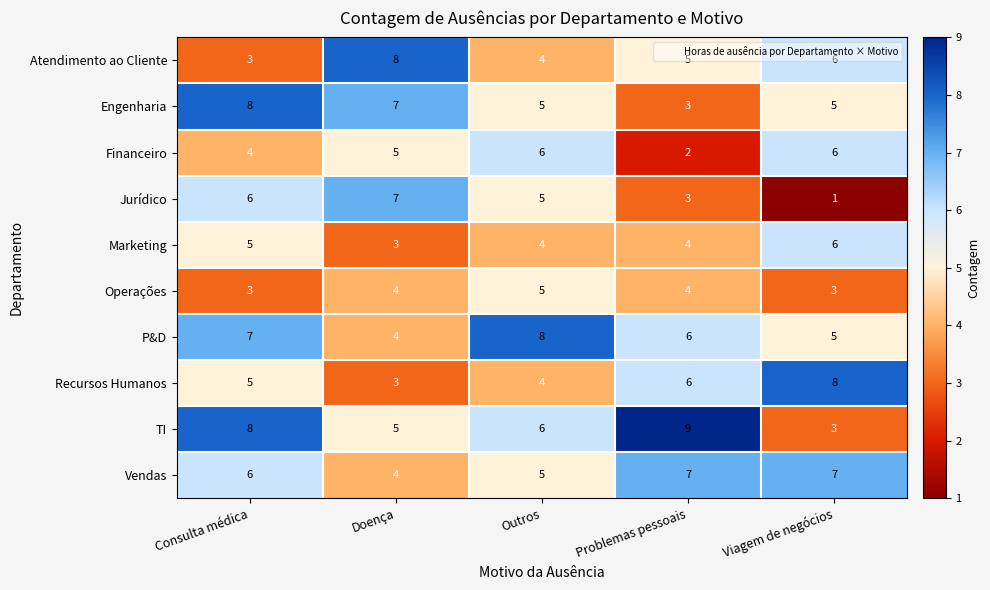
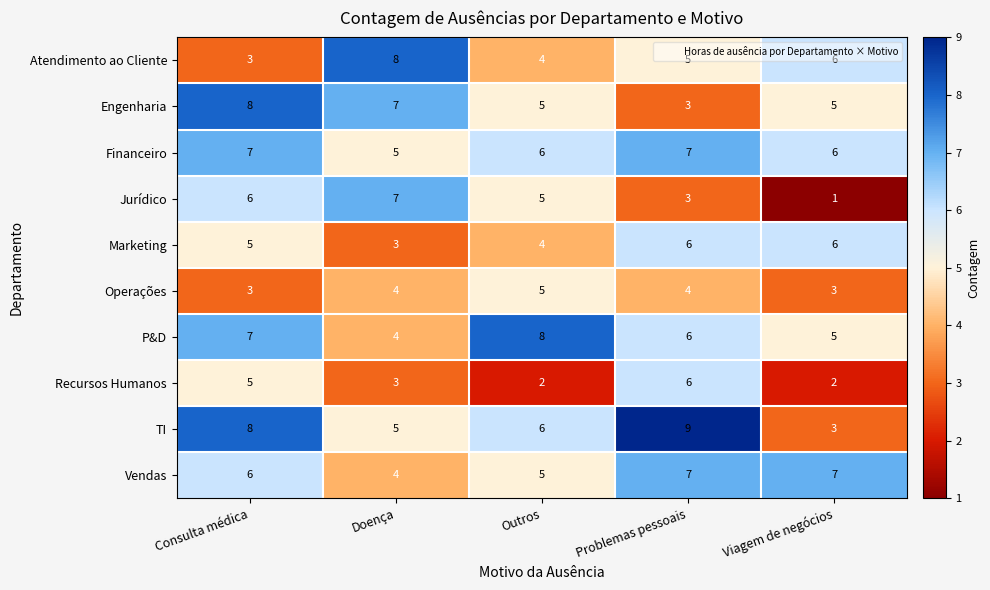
Financeiro, Consulta médica: 4 -> 7
Financeiro, Problemas pessoais: 2 -> 7
Marketing, Problemas pessoais: 4 -> 6
Recursos Humanos, Outros: 4 -> 2
Recursos Humanos, Viagem de negócios: 8 -> 2
